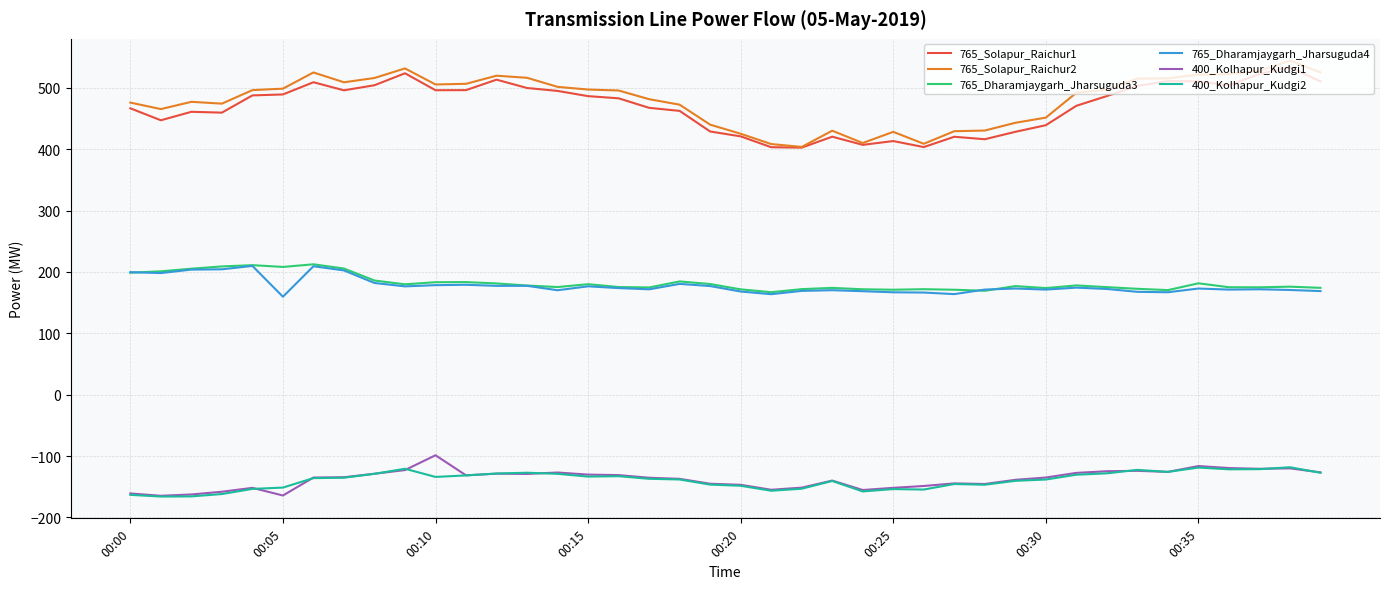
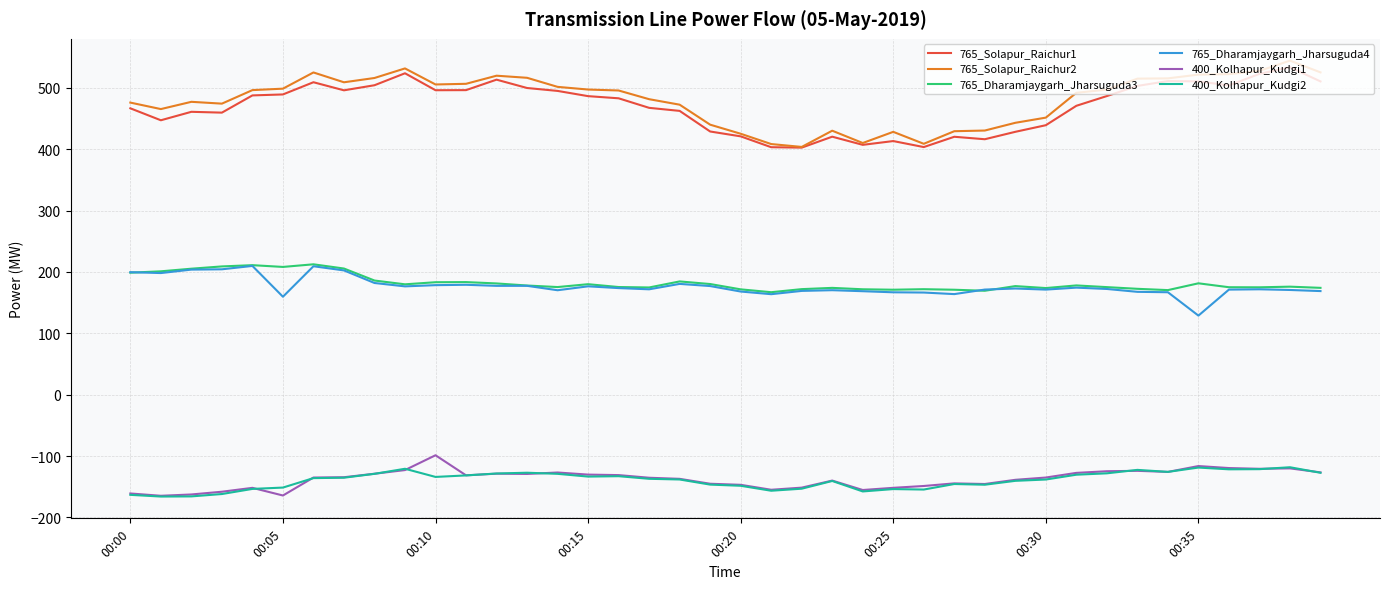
765_Dharamjaygarh_Jharsuguda4, 00:35: 170 -> 130
